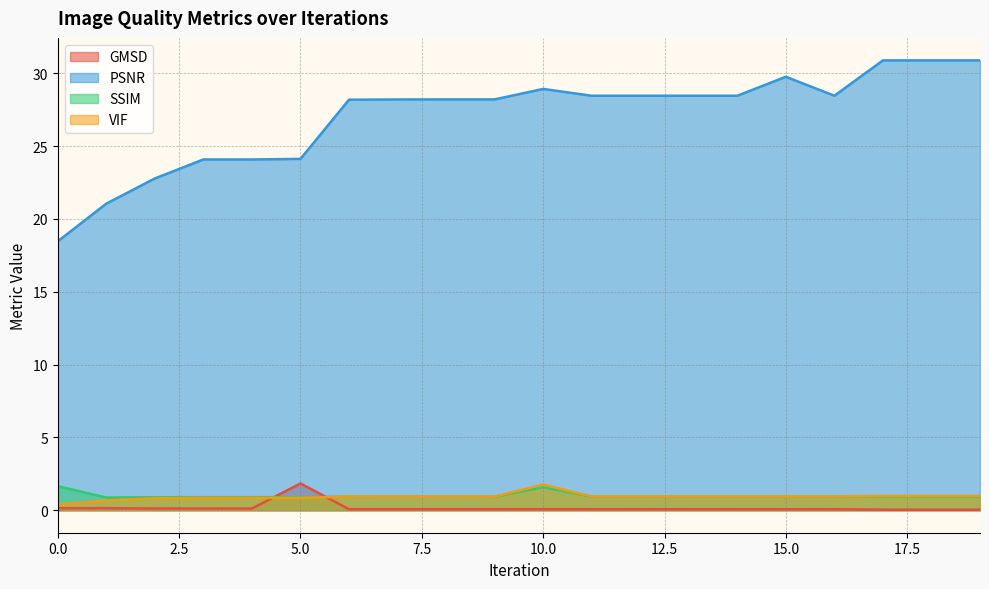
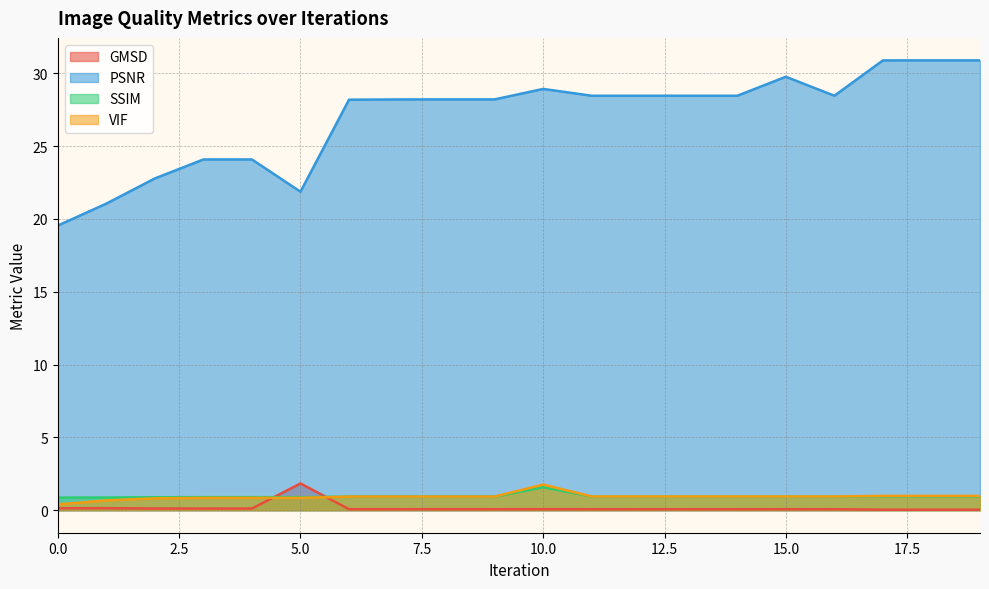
PSNR, 0.0: 18.5 -> 19.5
SSIM, 0.0: 1.7 -> 0.9
PSNR, 5.0: 24.1 -> 21.9
